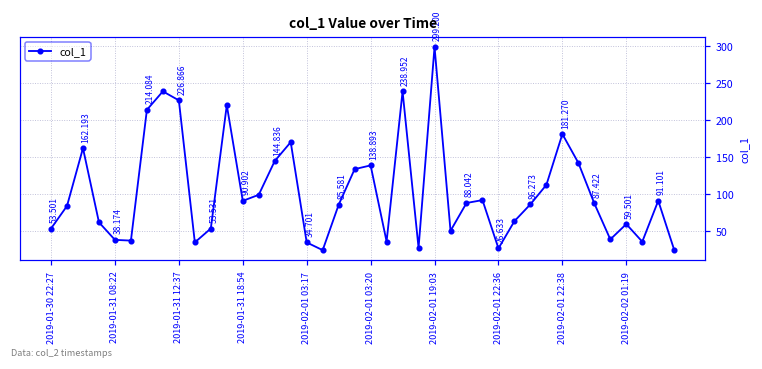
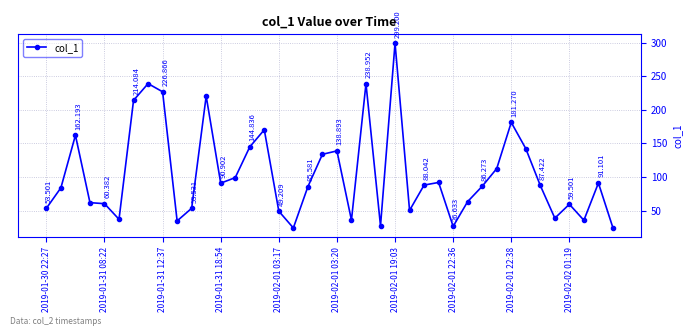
2019-01-31 08:22: 38.174 -> 60.382
2019-02-01 03:17: 34.701 -> 49.209
